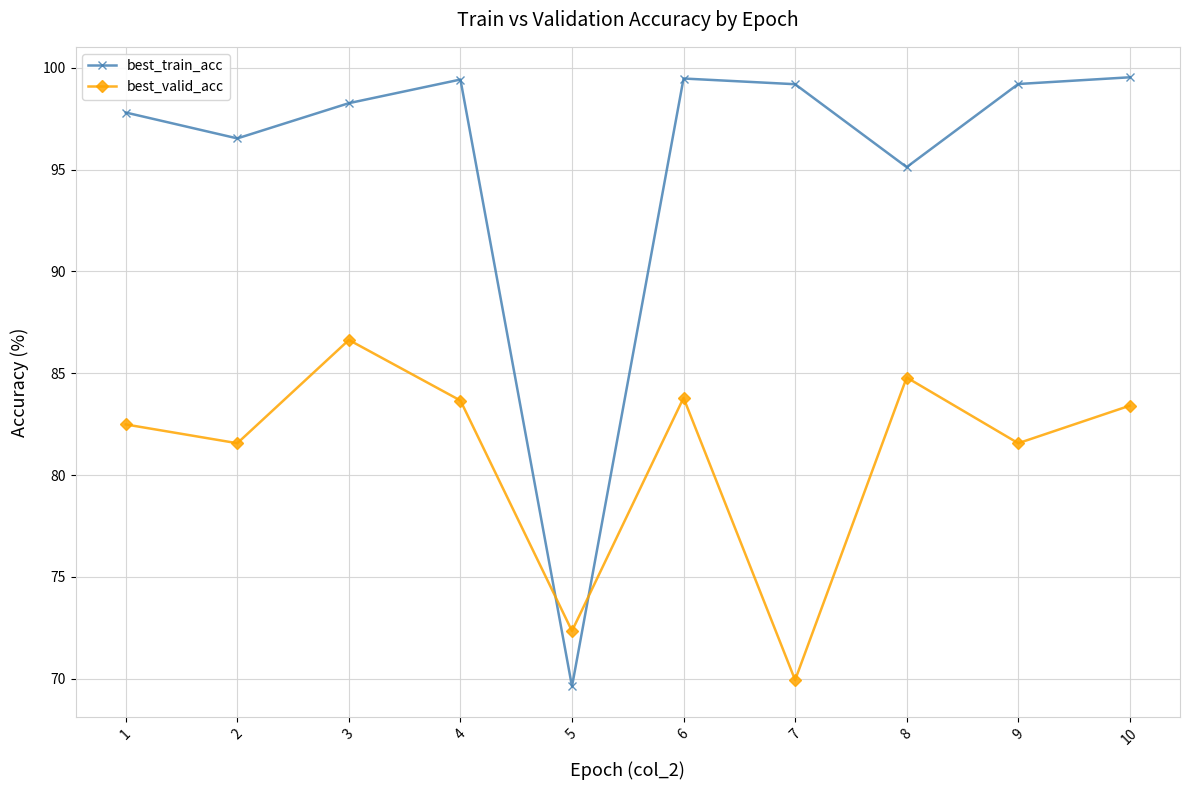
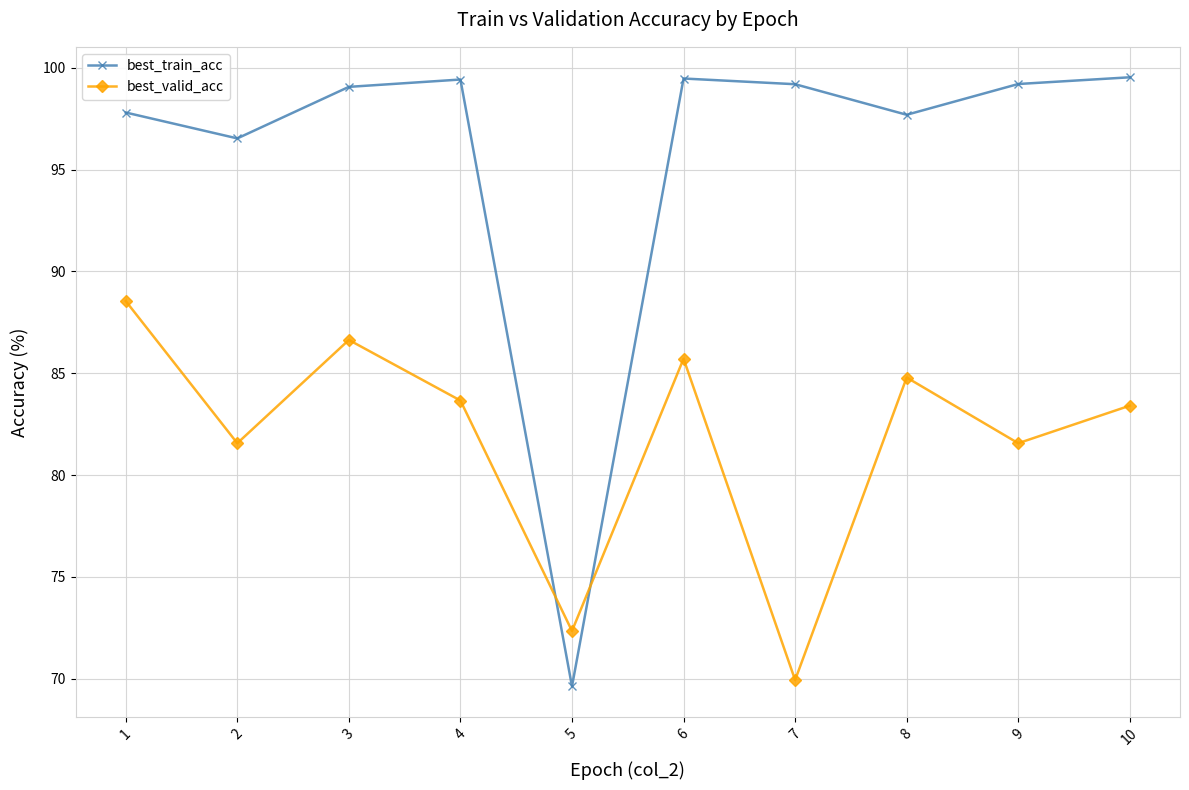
best_valid_acc, 1: 82.5 -> 88.5
best_train_acc, 3: 98.3 -> 99.1
best_valid_acc, 6: 83.8 -> 85.7
best_train_acc, 8: 95.1 -> 97.7
